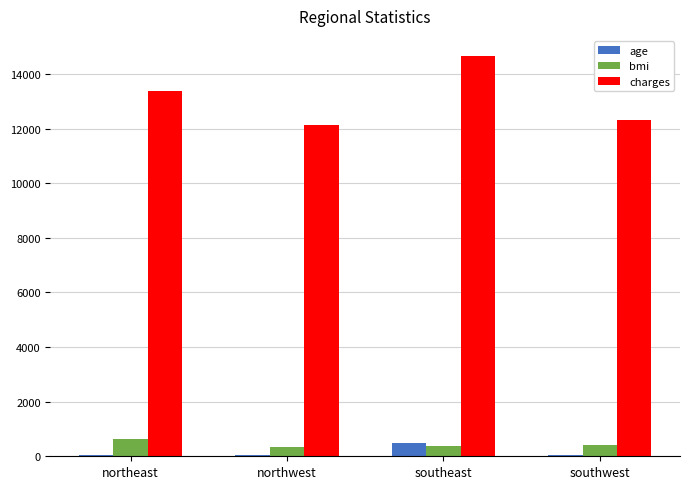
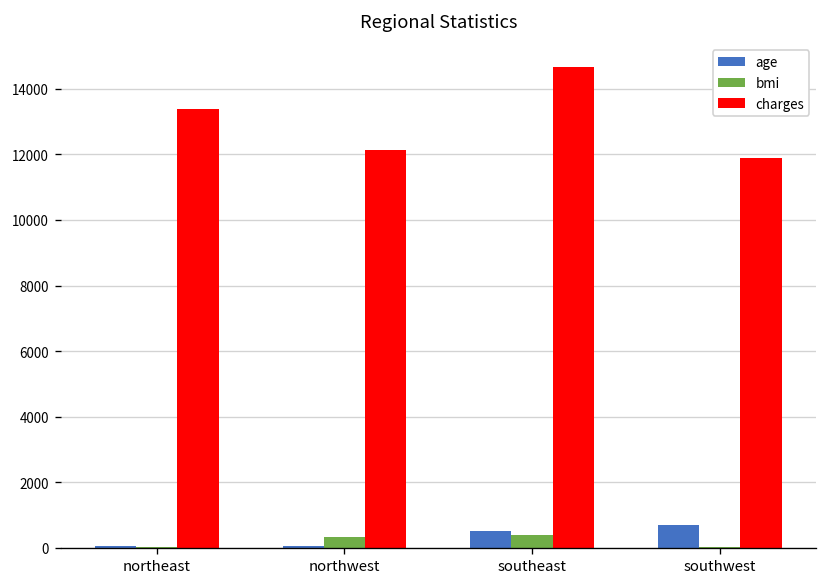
bmi, northeast: 700 -> 0
age, southwest: 0 -> 700
bmi, southwest: 400 -> 0
charges, southwest: 12300 -> 11900
